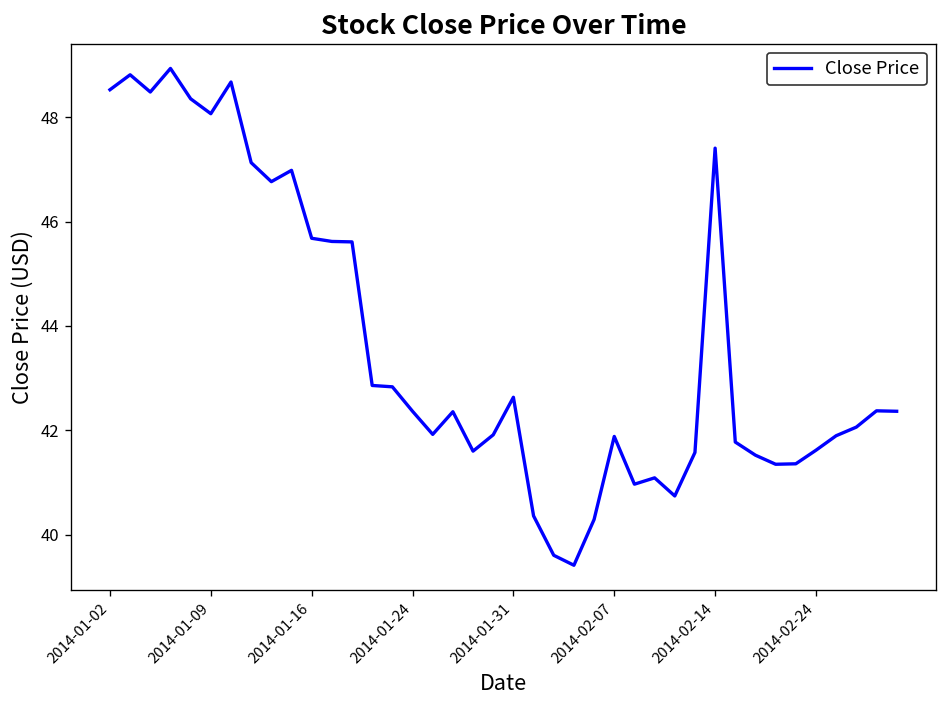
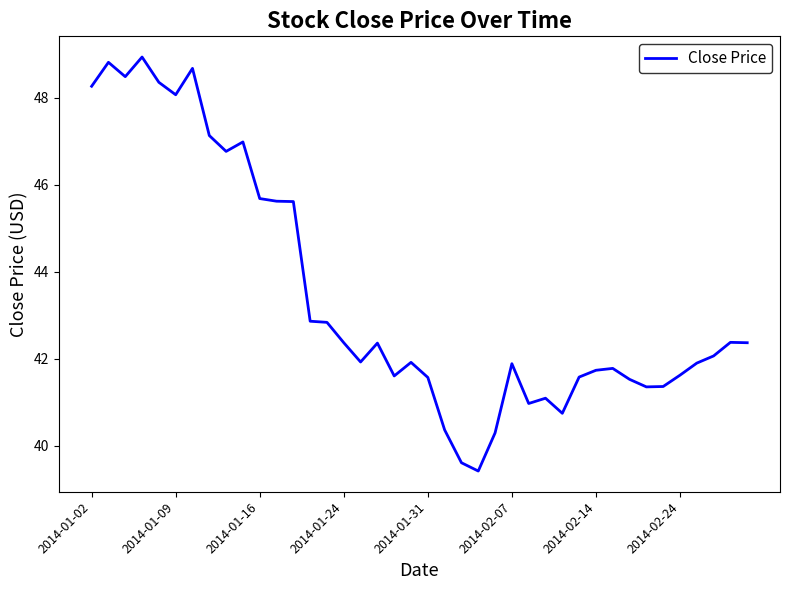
2014-01-02: 48.5 -> 48.3
2014-01-31: 42.6 -> 41.6
2014-02-14: 47.4 -> 41.7
